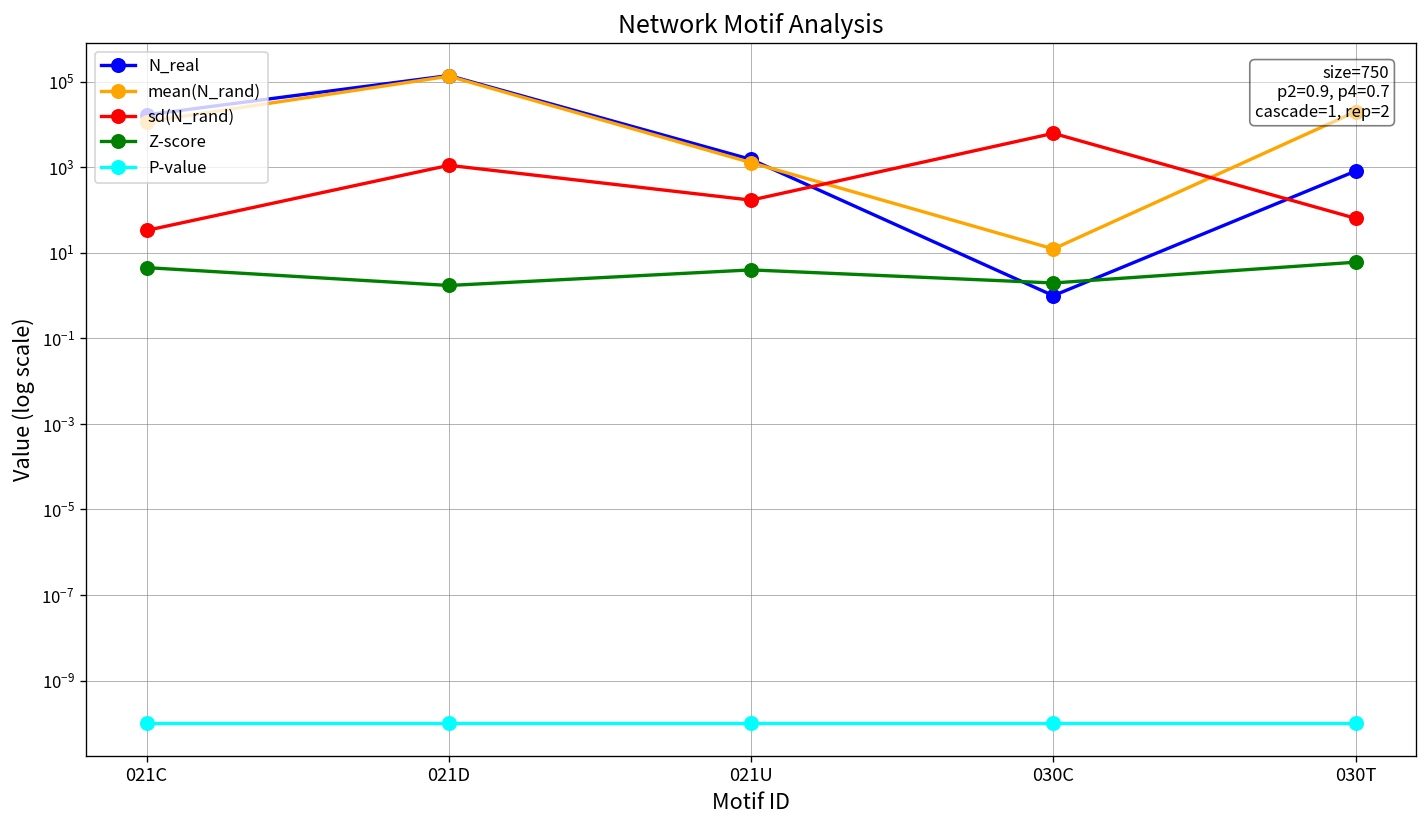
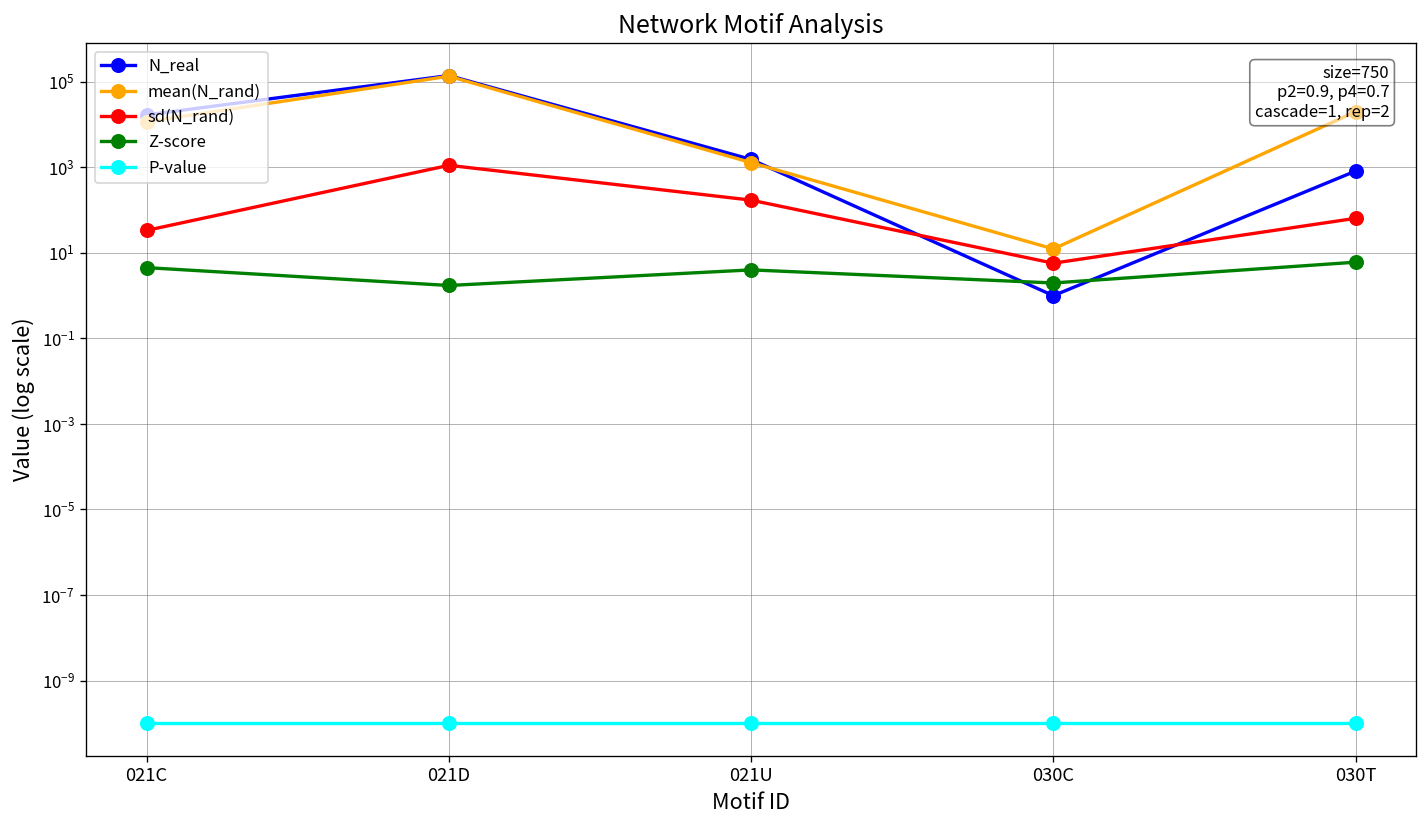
sd(N_rand), 030C: 6000 -> 6
